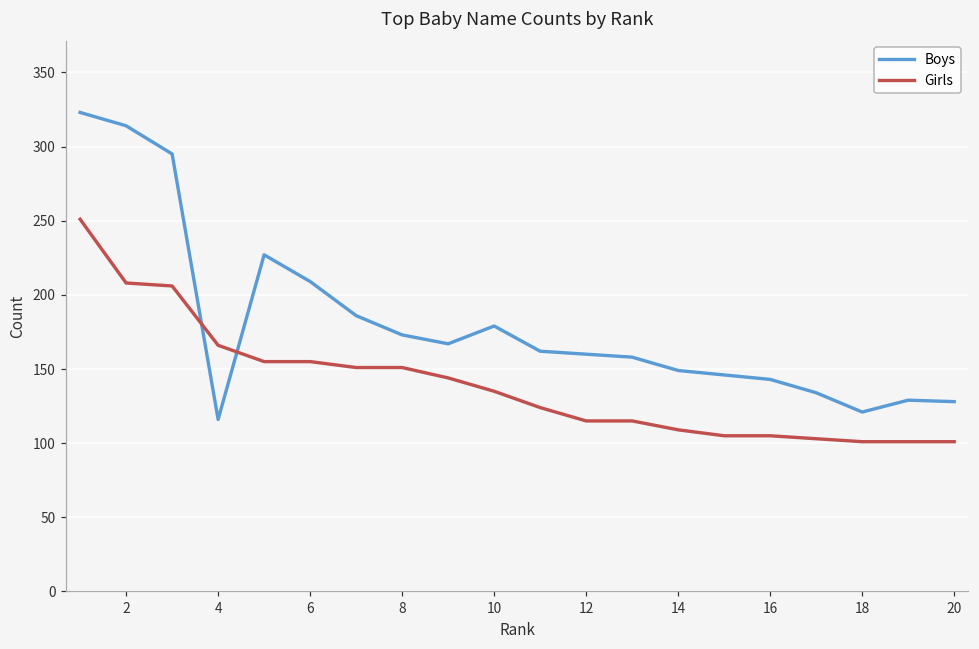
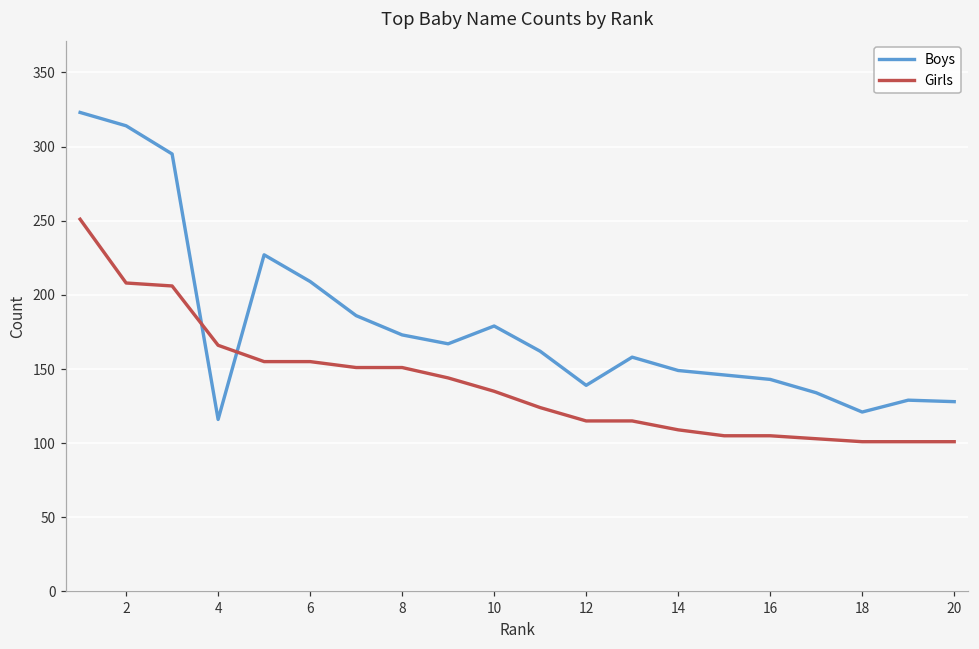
Boys, 12: 160 -> 139
